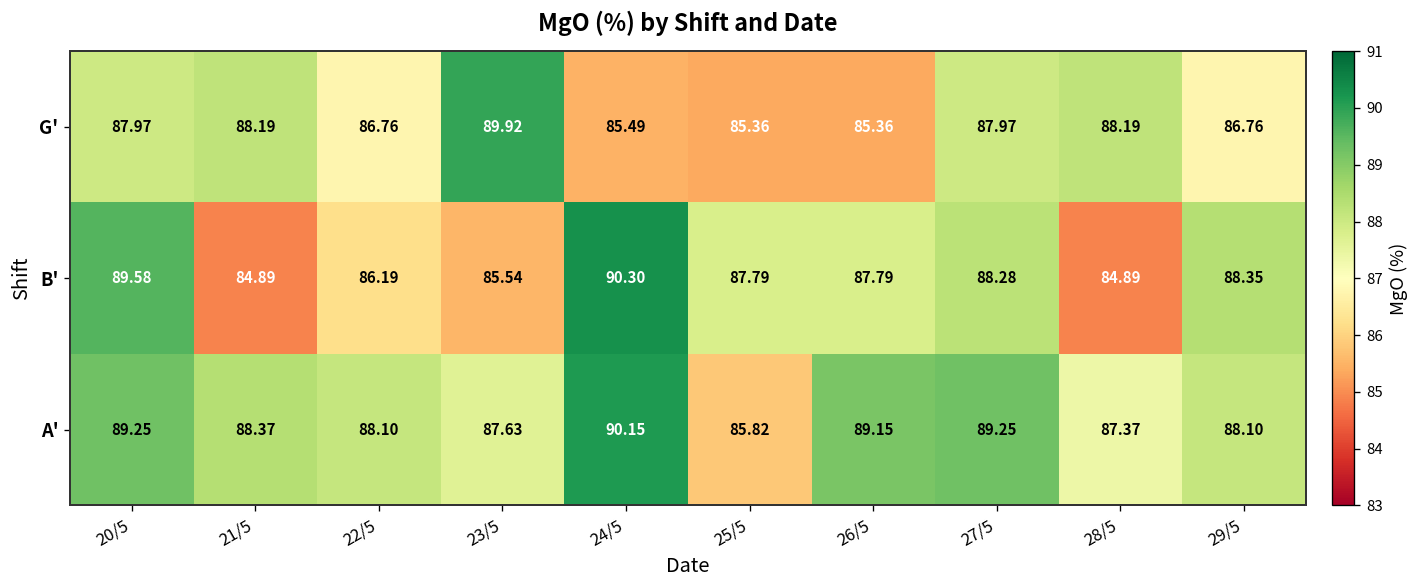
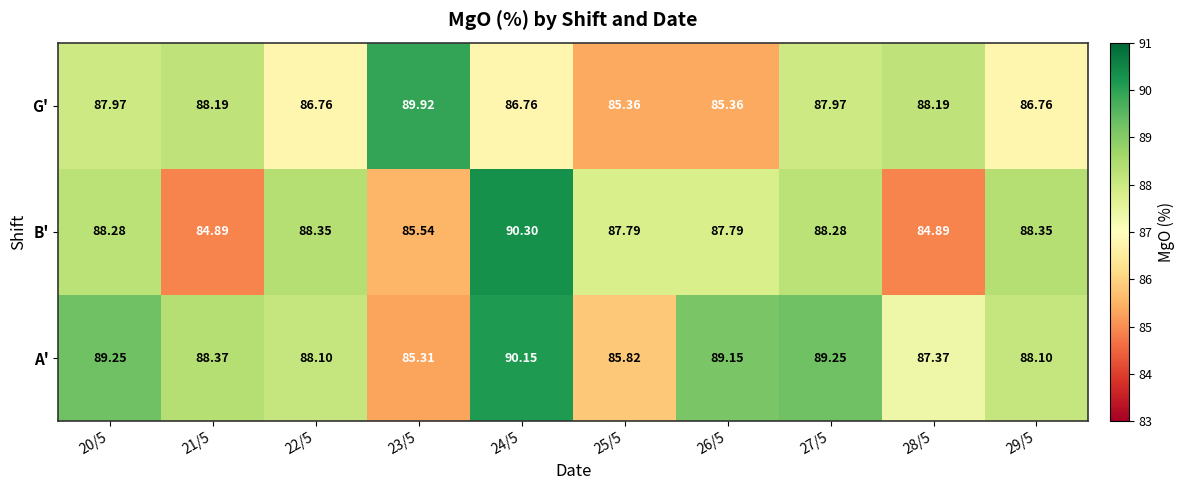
G', 24/5: 85.49 -> 86.76
B', 20/5: 89.58 -> 88.28
B', 22/5: 86.19 -> 88.35
A', 23/5: 87.63 -> 85.31
